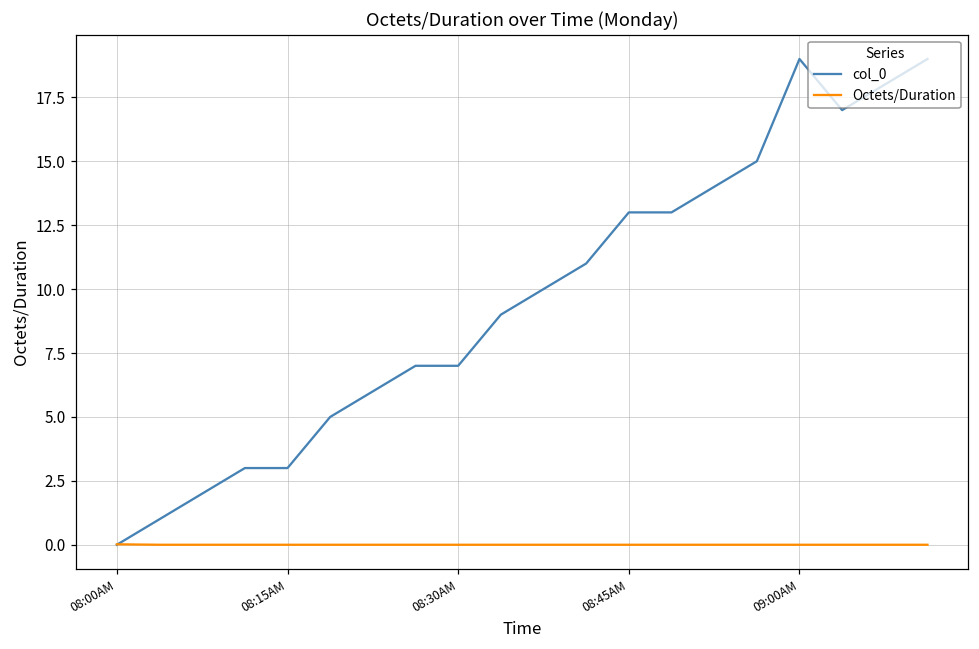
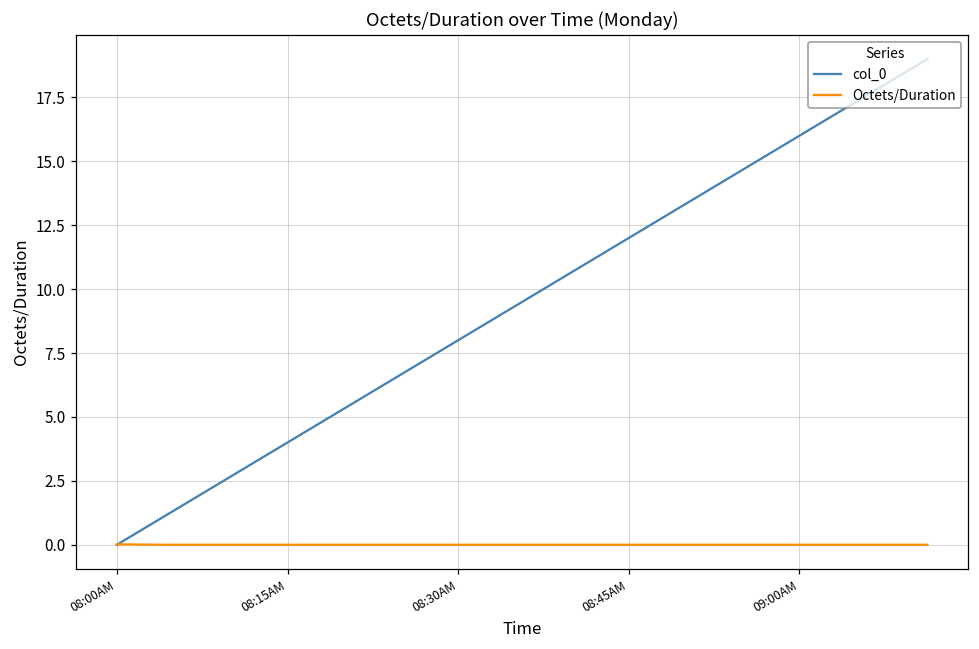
col_0, 08:15AM: 3 -> 4
col_0, 08:30AM: 7 -> 8
col_0, 08:45AM: 13 -> 12
col_0, 09:00AM: 19 -> 16
